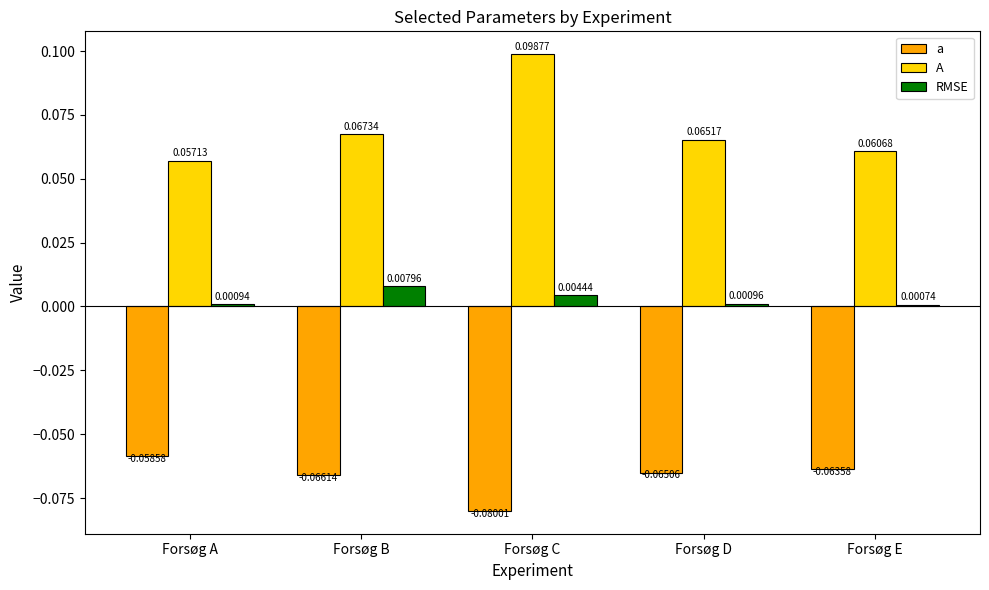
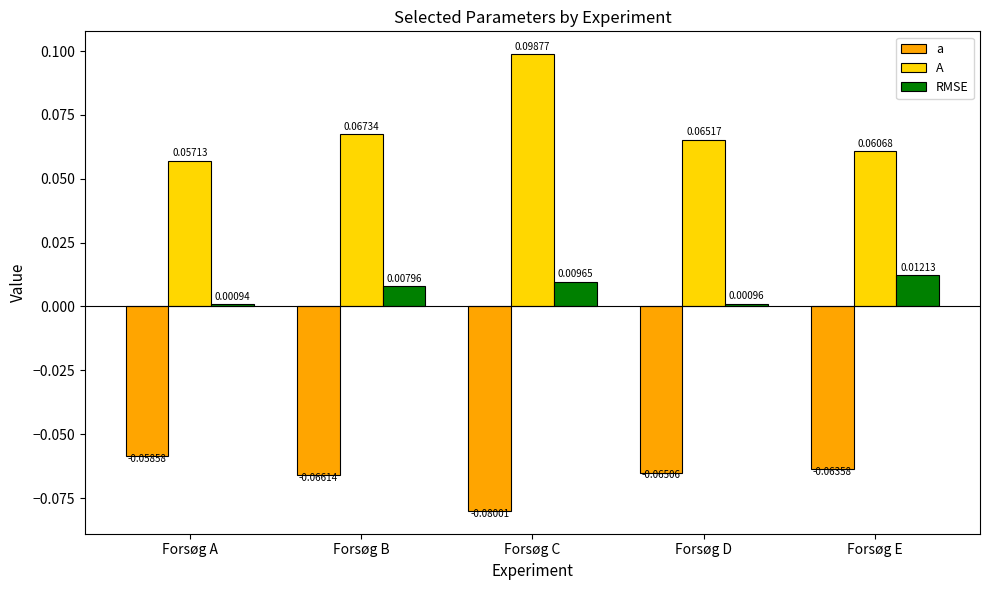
RMSE, Forsøg C: 0.00444 -> 0.00965
RMSE, Forsøg E: 0.00074 -> 0.01213
